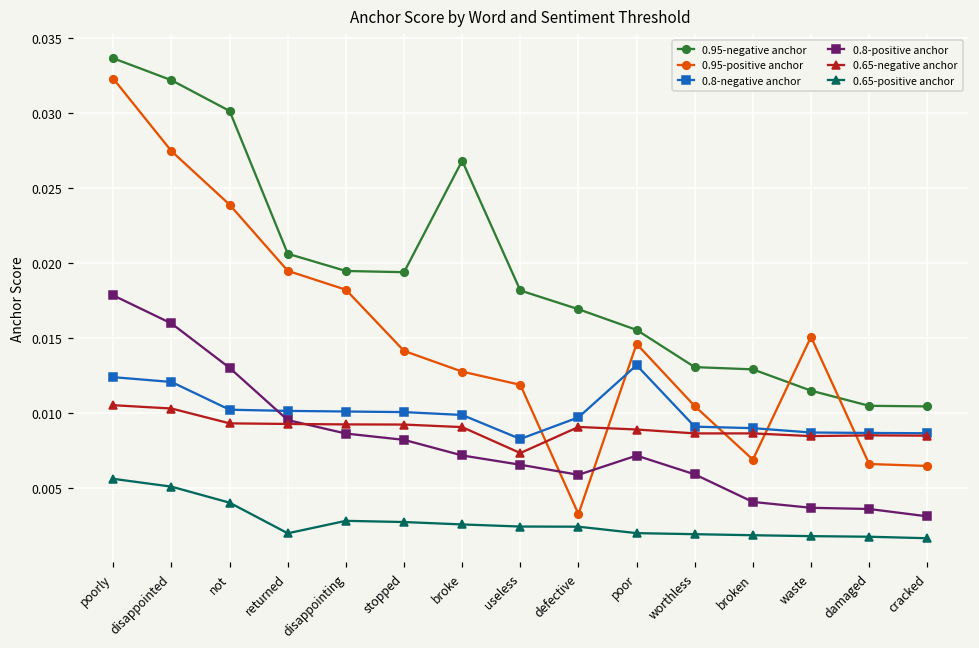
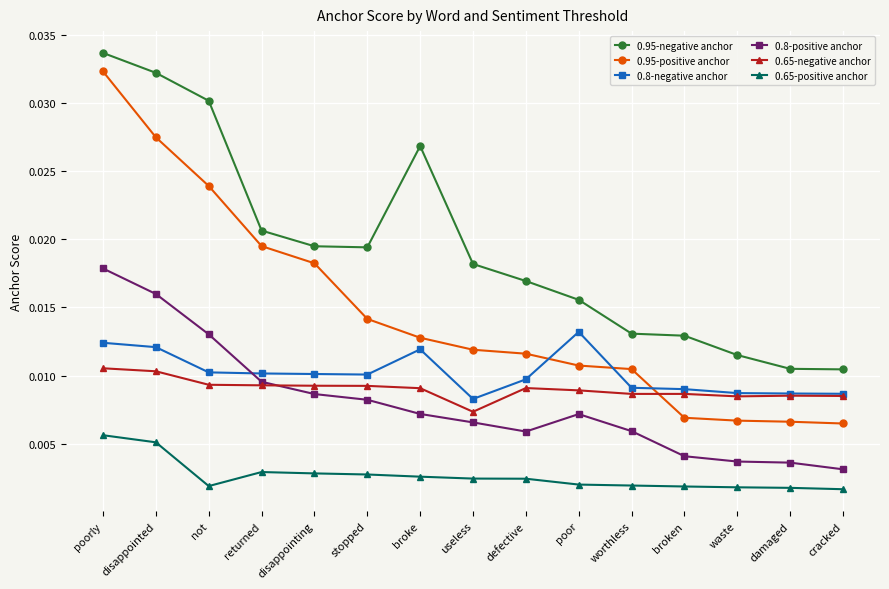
0.65-positive anchor, not: 0.0040 -> 0.0019
0.65-positive anchor, returned: 0.0020 -> 0.0029
0.8-negative anchor, broke: 0.0099 -> 0.0119
0.95-positive anchor, defective: 0.0033 -> 0.0116
0.95-positive anchor, poor: 0.0146 -> 0.0107
0.95-positive anchor, waste: 0.0151 -> 0.0067
